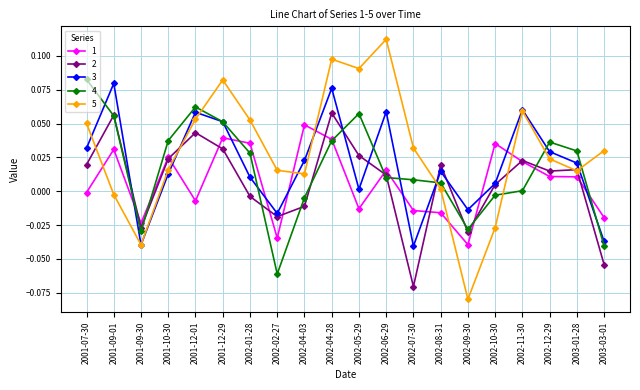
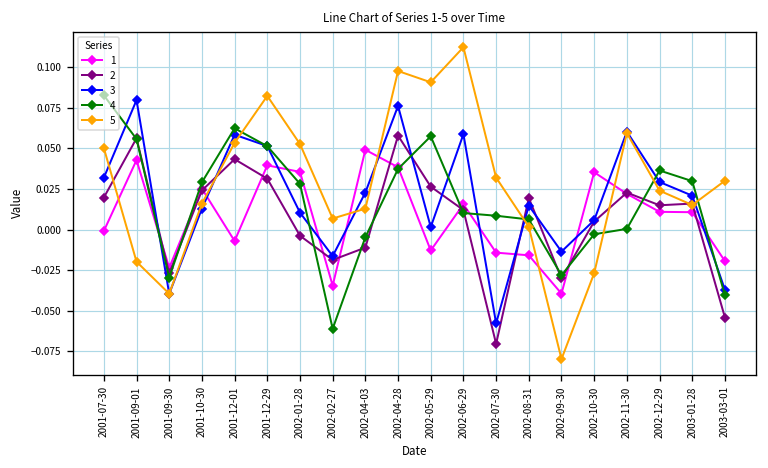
1, 2001-09-01: 0.031 -> 0.043
5, 2001-09-01: -0.002 -> -0.020
4, 2001-10-30: 0.037 -> 0.029
5, 2002-02-27: 0.015 -> 0.007
3, 2002-07-30: -0.040 -> -0.058
